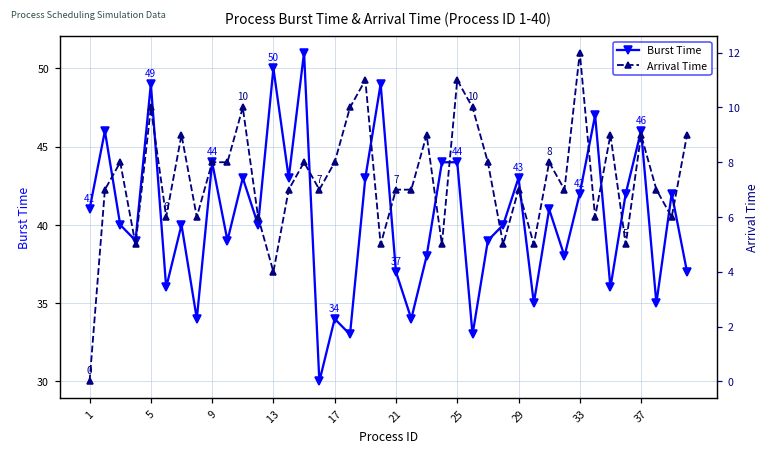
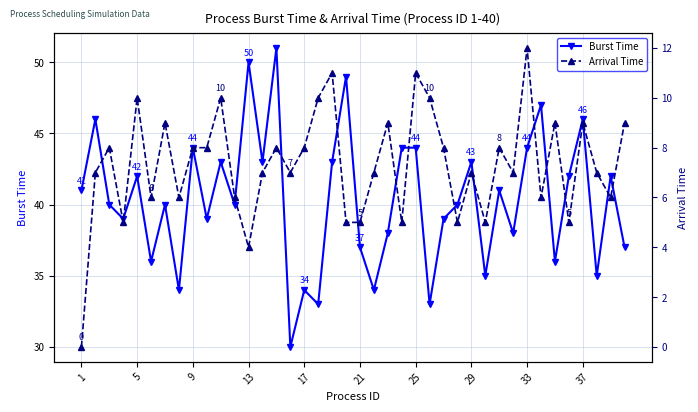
Burst Time, 5: 49 -> 42
Burst Time, 33: 42 -> 44
Arrival Time, 21: 7 -> 5
